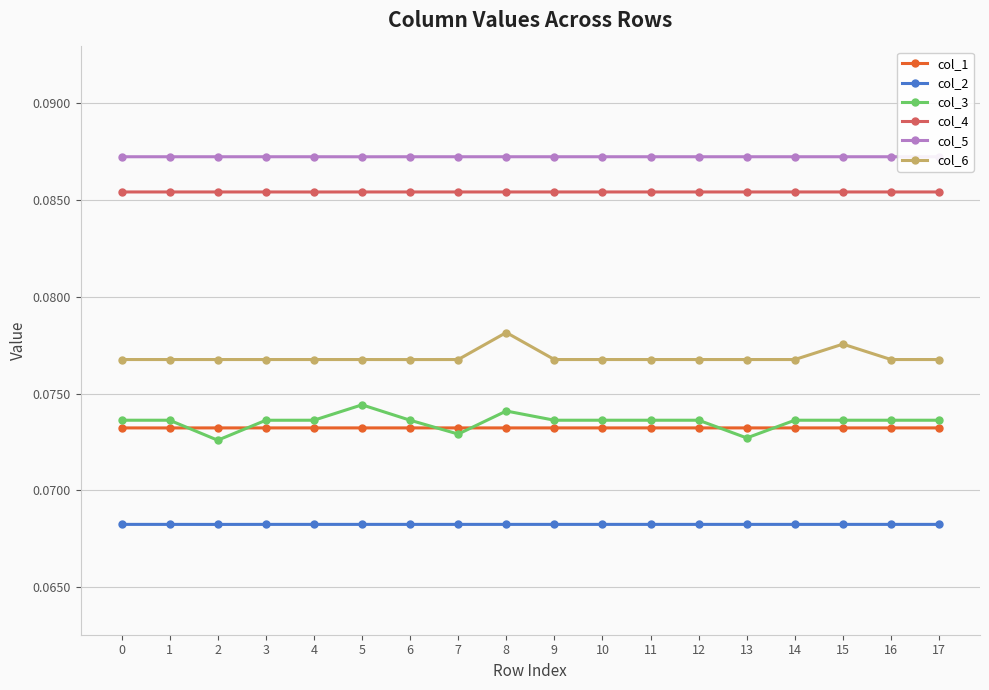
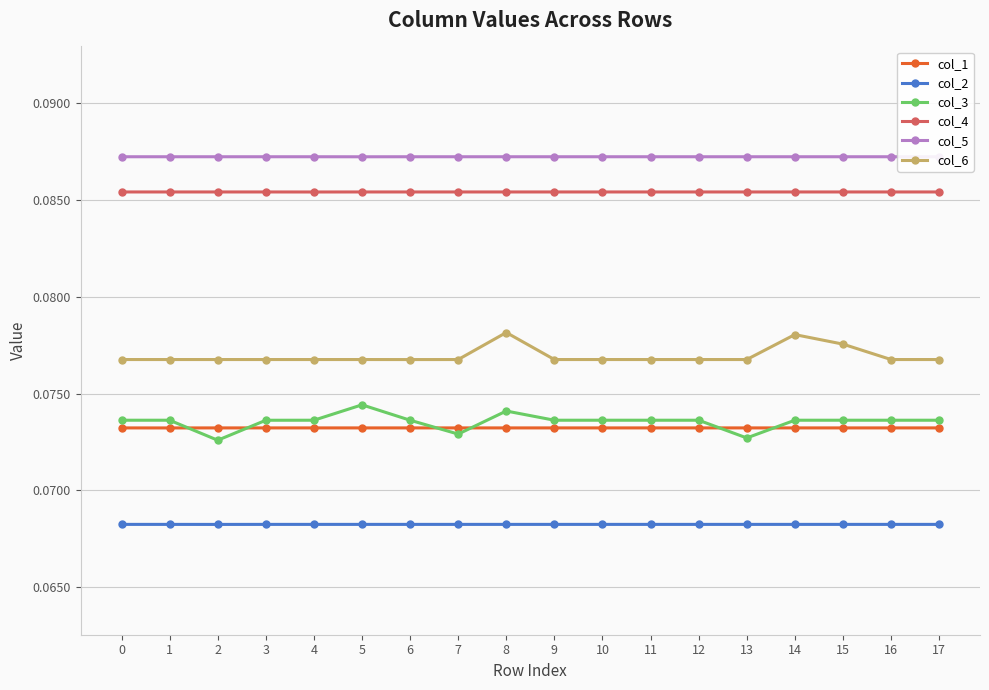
col_6, 14: 0.0768 -> 0.0780
